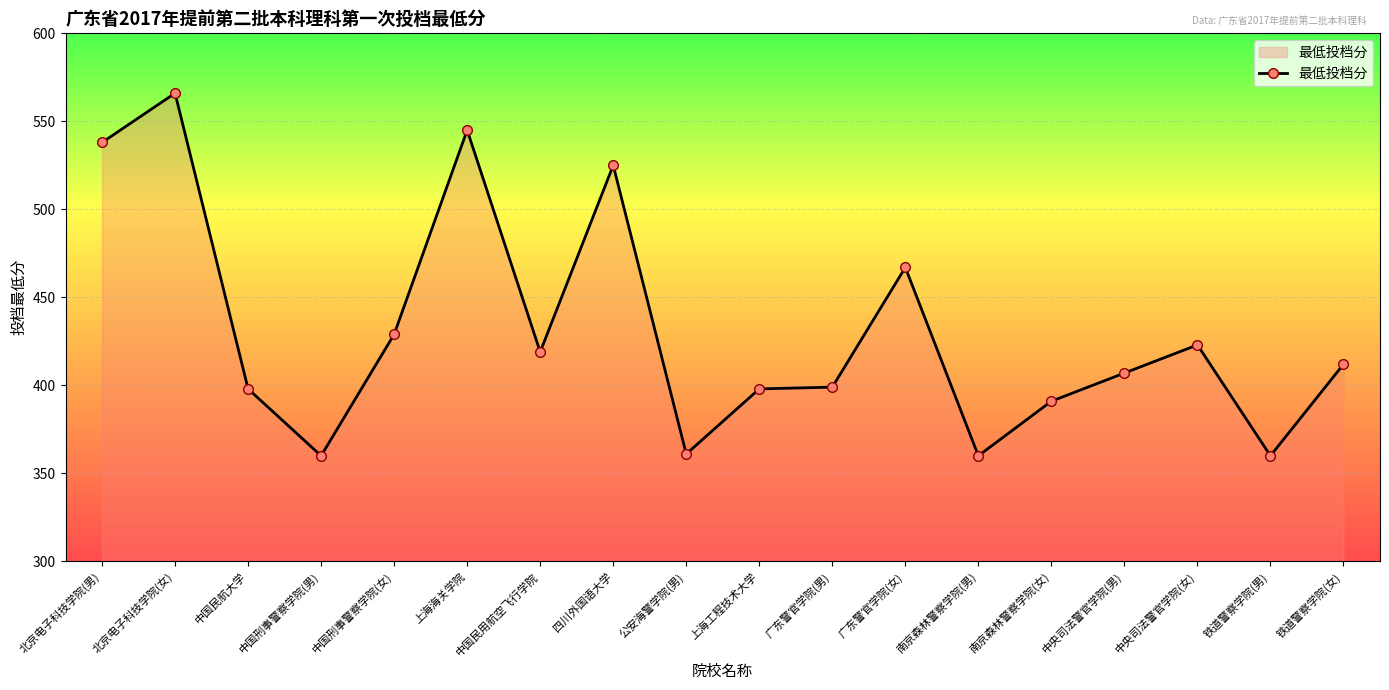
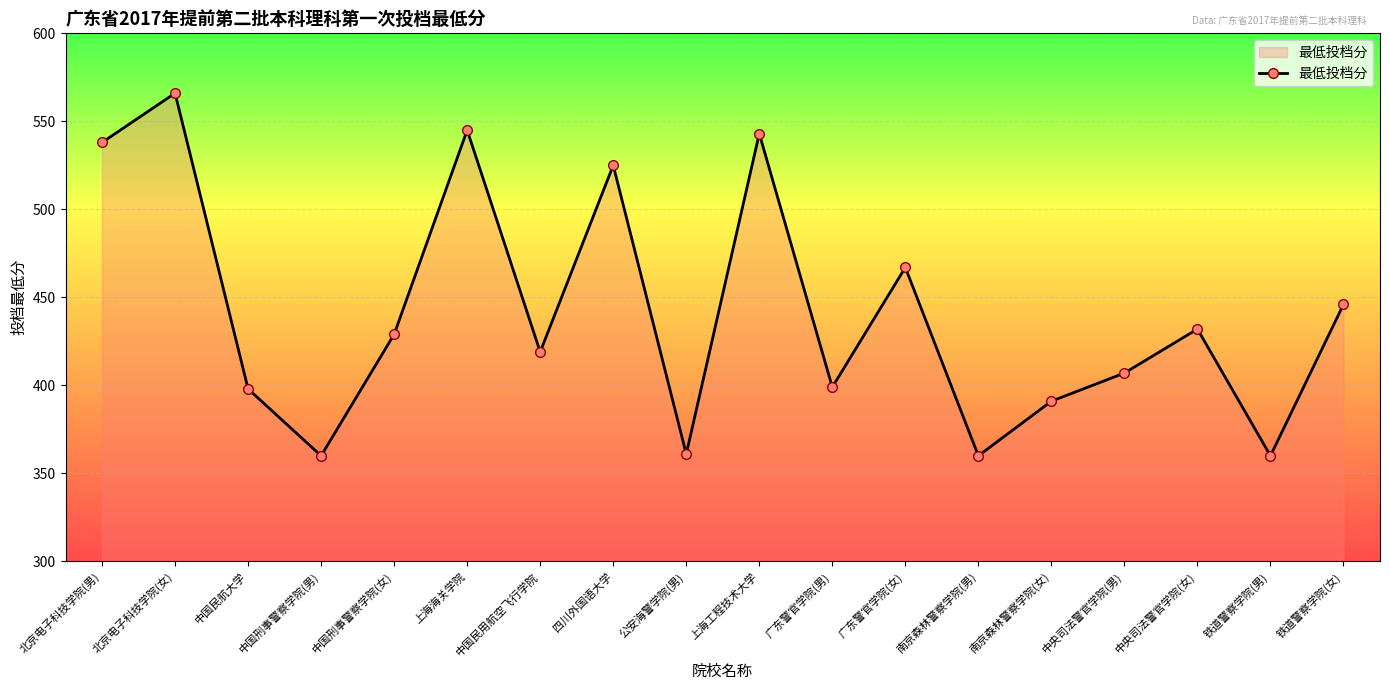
上海工程技术大学: 398 -> 543
中央司法警官学院(女): 423 -> 432
铁道警察学院(女): 412 -> 446
